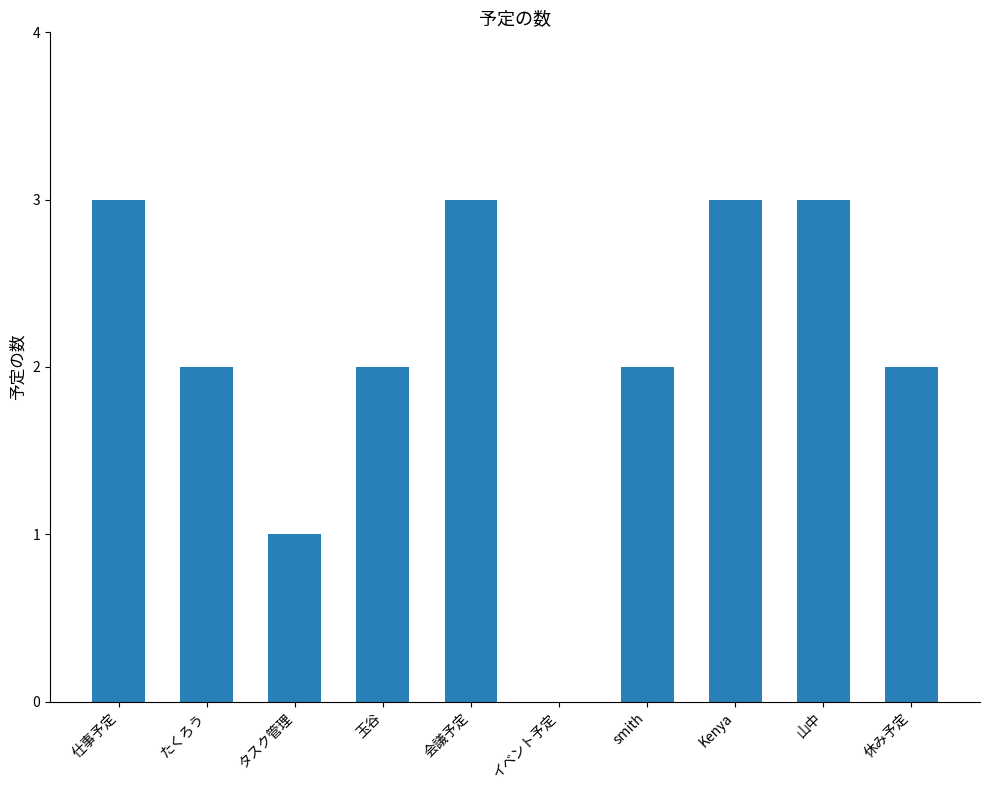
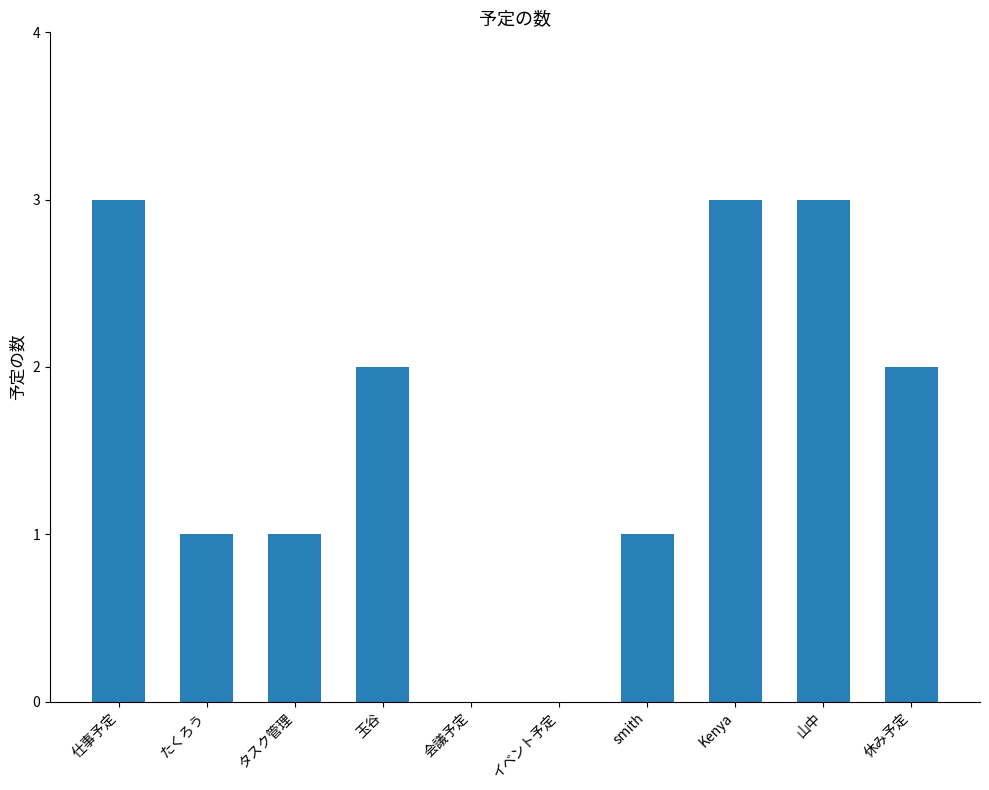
たくろう: 2 -> 1
会議予定: 3 -> 0
smith: 2 -> 1
